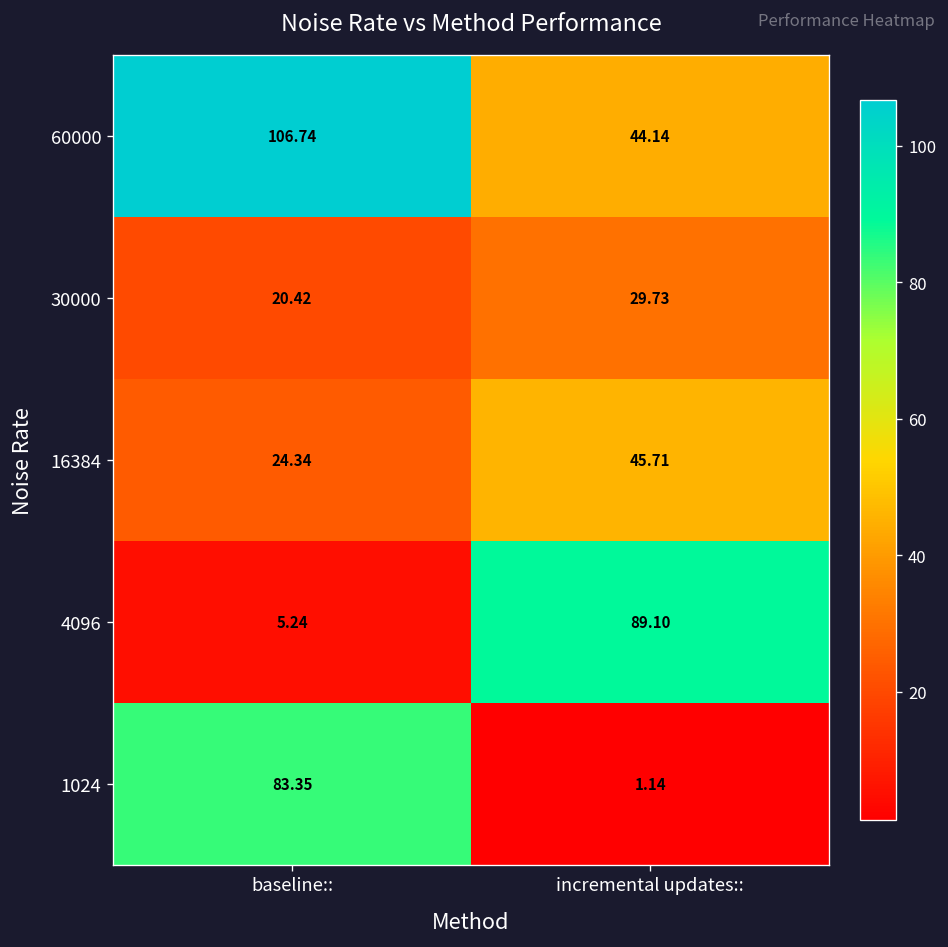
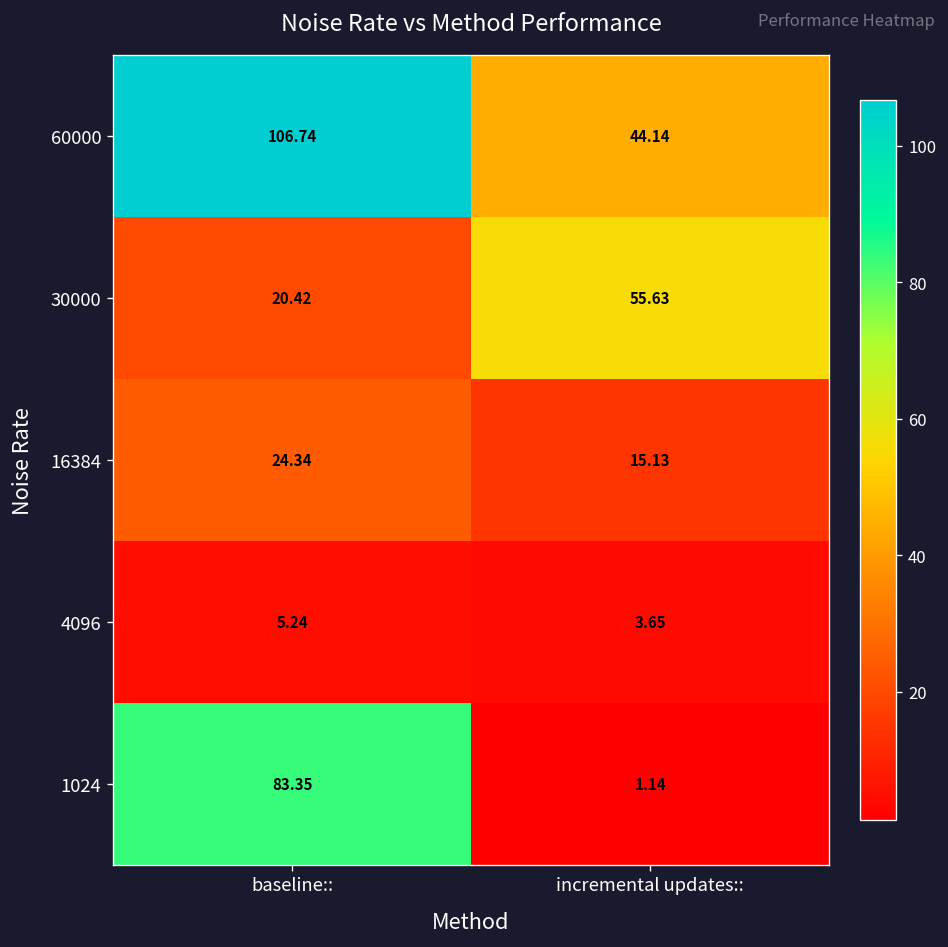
30000, incremental updates::: 29.73 -> 55.63
16384, incremental updates::: 45.71 -> 15.13
4096, incremental updates::: 89.10 -> 3.65
